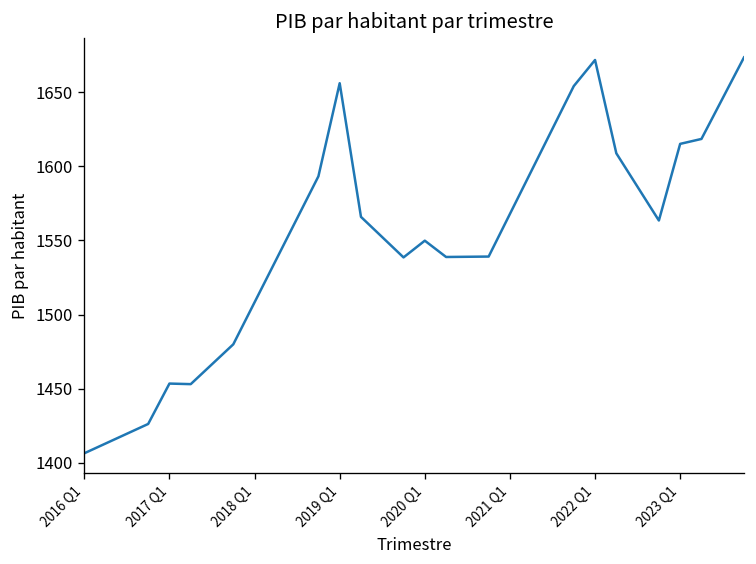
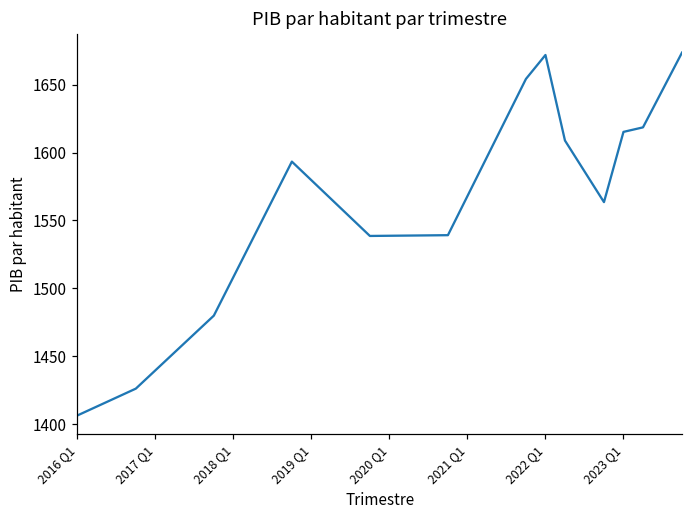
2017 Q1: 1453 -> 1440
2019 Q1: 1656 -> 1580
2020 Q1: 1550 -> 1539
